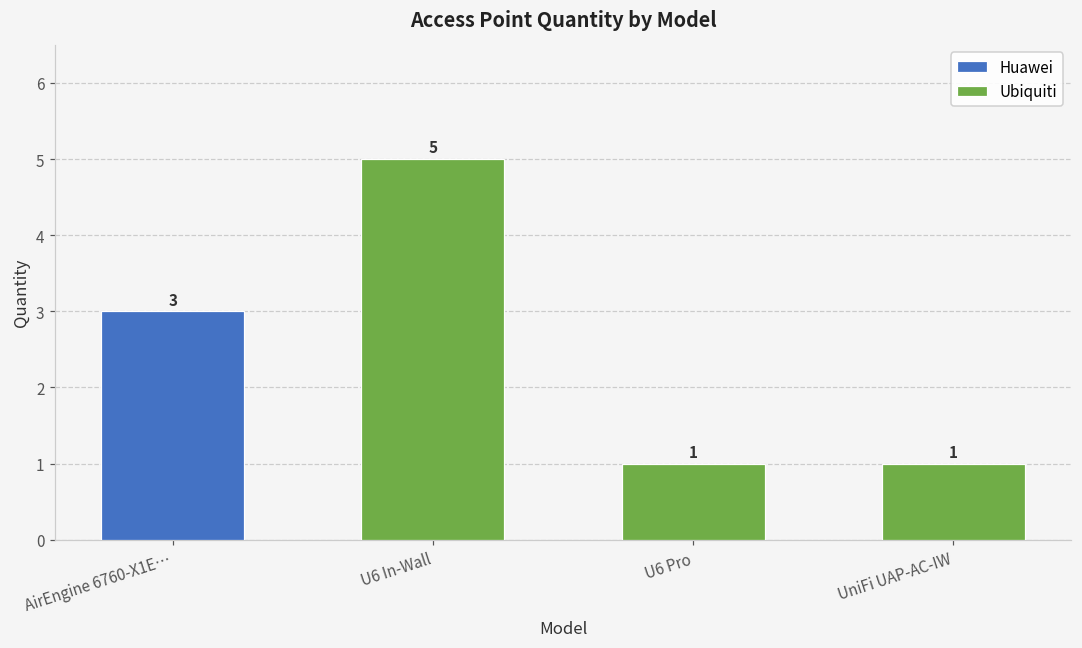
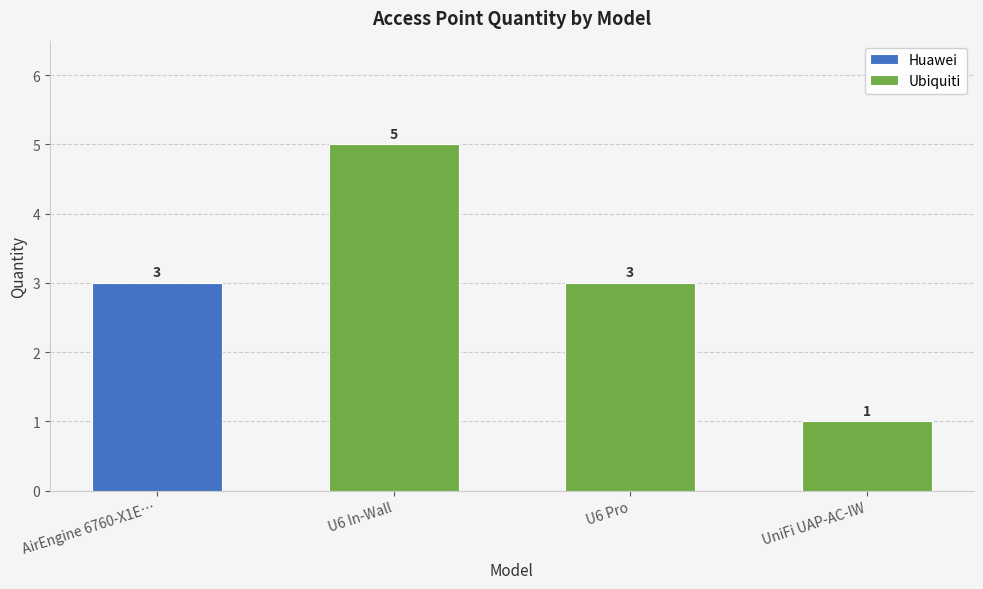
Ubiquiti, U6 Pro: 1 -> 3
